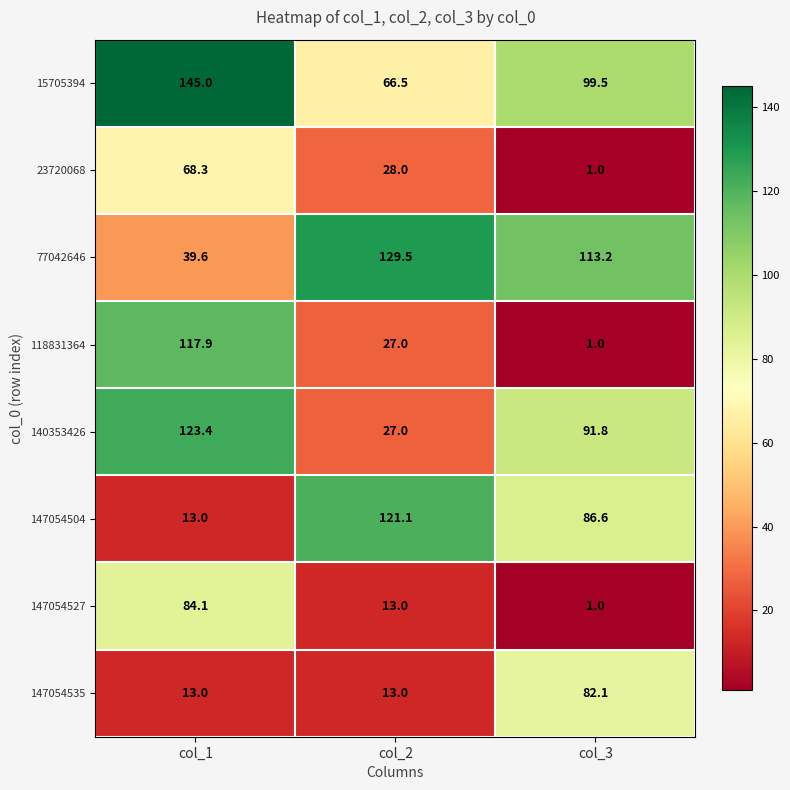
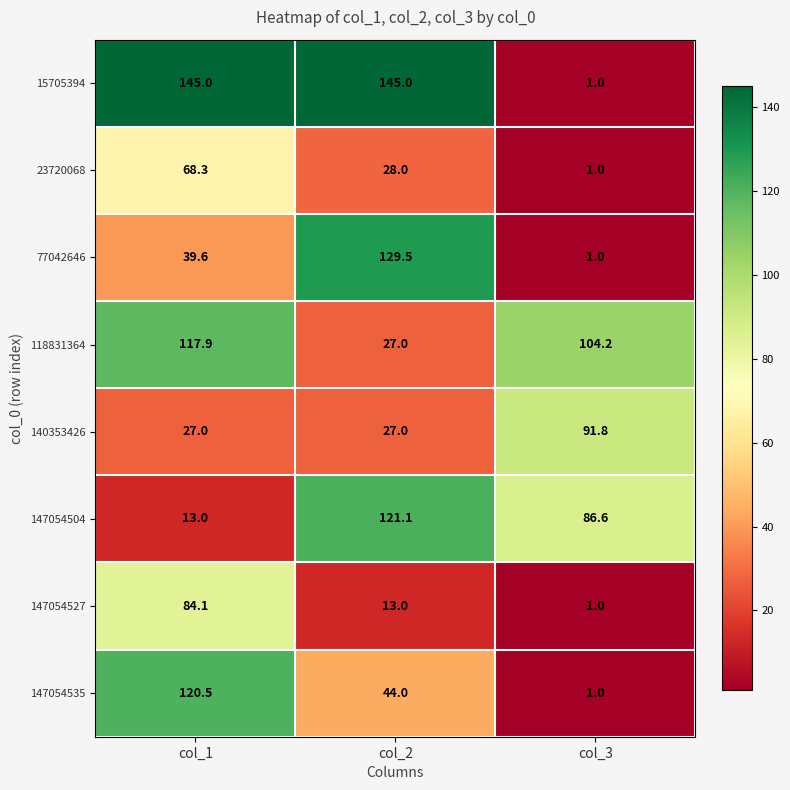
15705394, col_2: 66.5 -> 145.0
15705394, col_3: 99.5 -> 1.0
77042646, col_3: 113.2 -> 1.0
118831364, col_3: 1.0 -> 104.2
140353426, col_1: 123.4 -> 27.0
147054535, col_1: 13.0 -> 120.5
147054535, col_2: 13.0 -> 44.0
147054535, col_3: 82.1 -> 1.0
